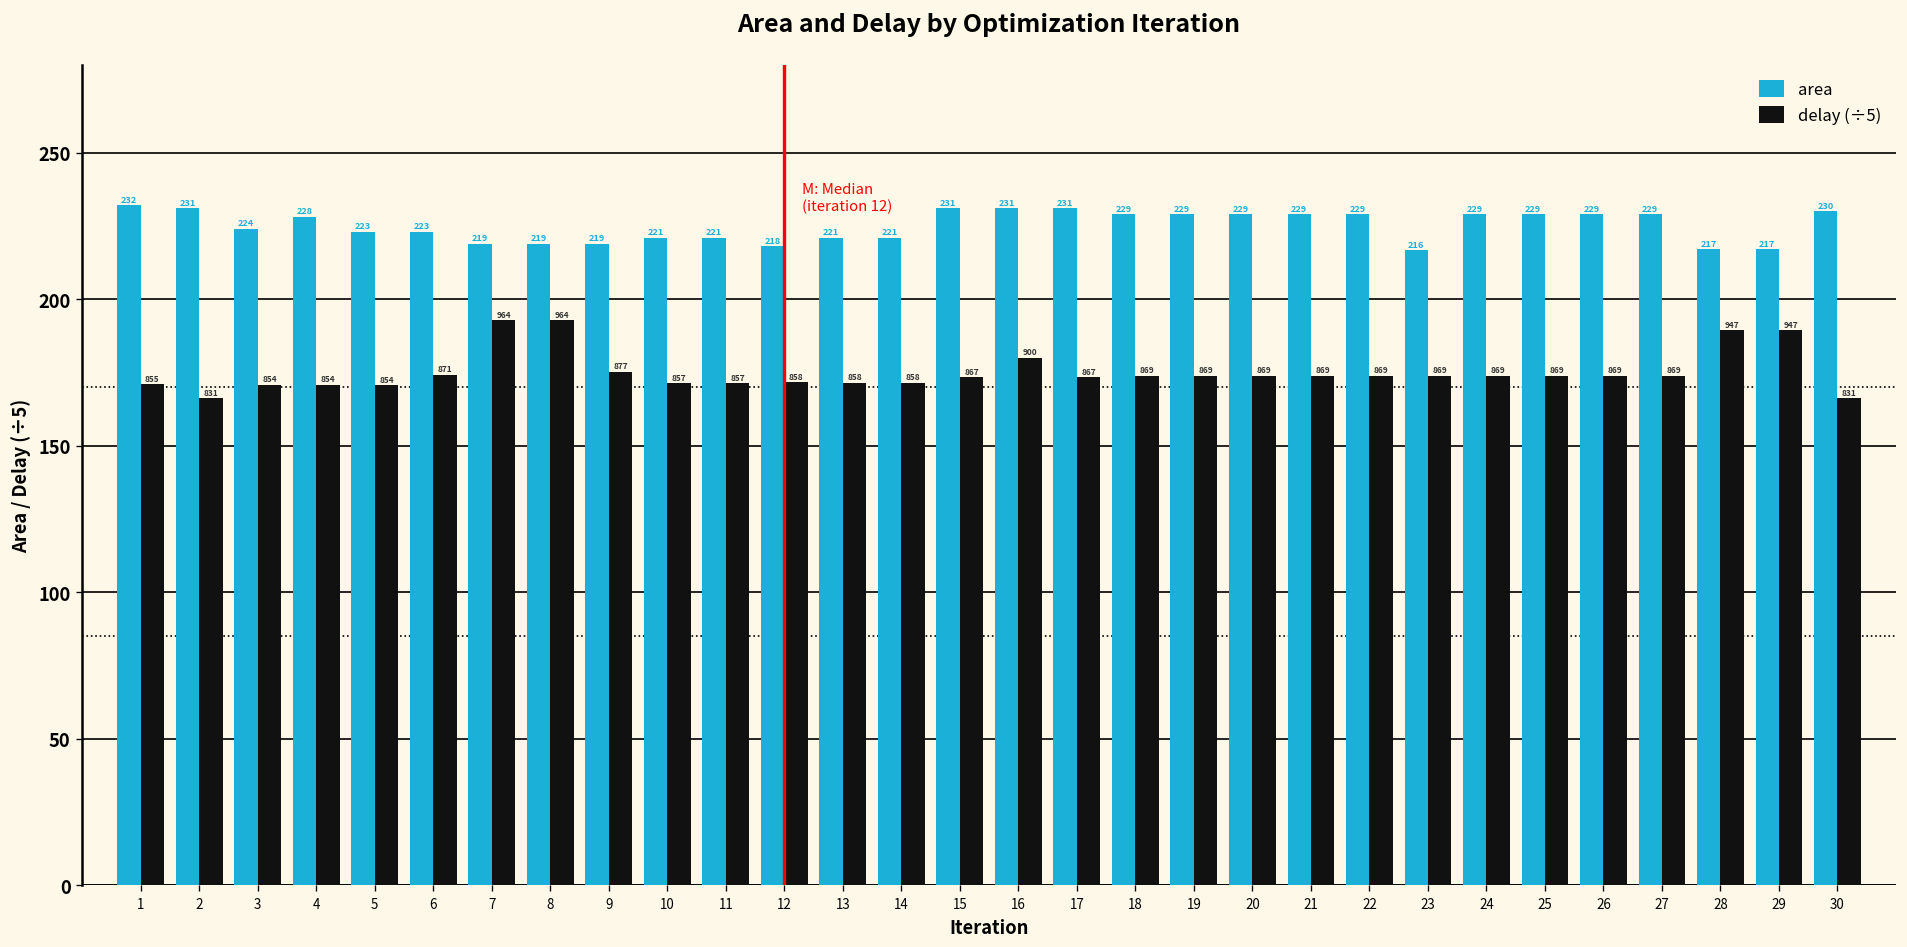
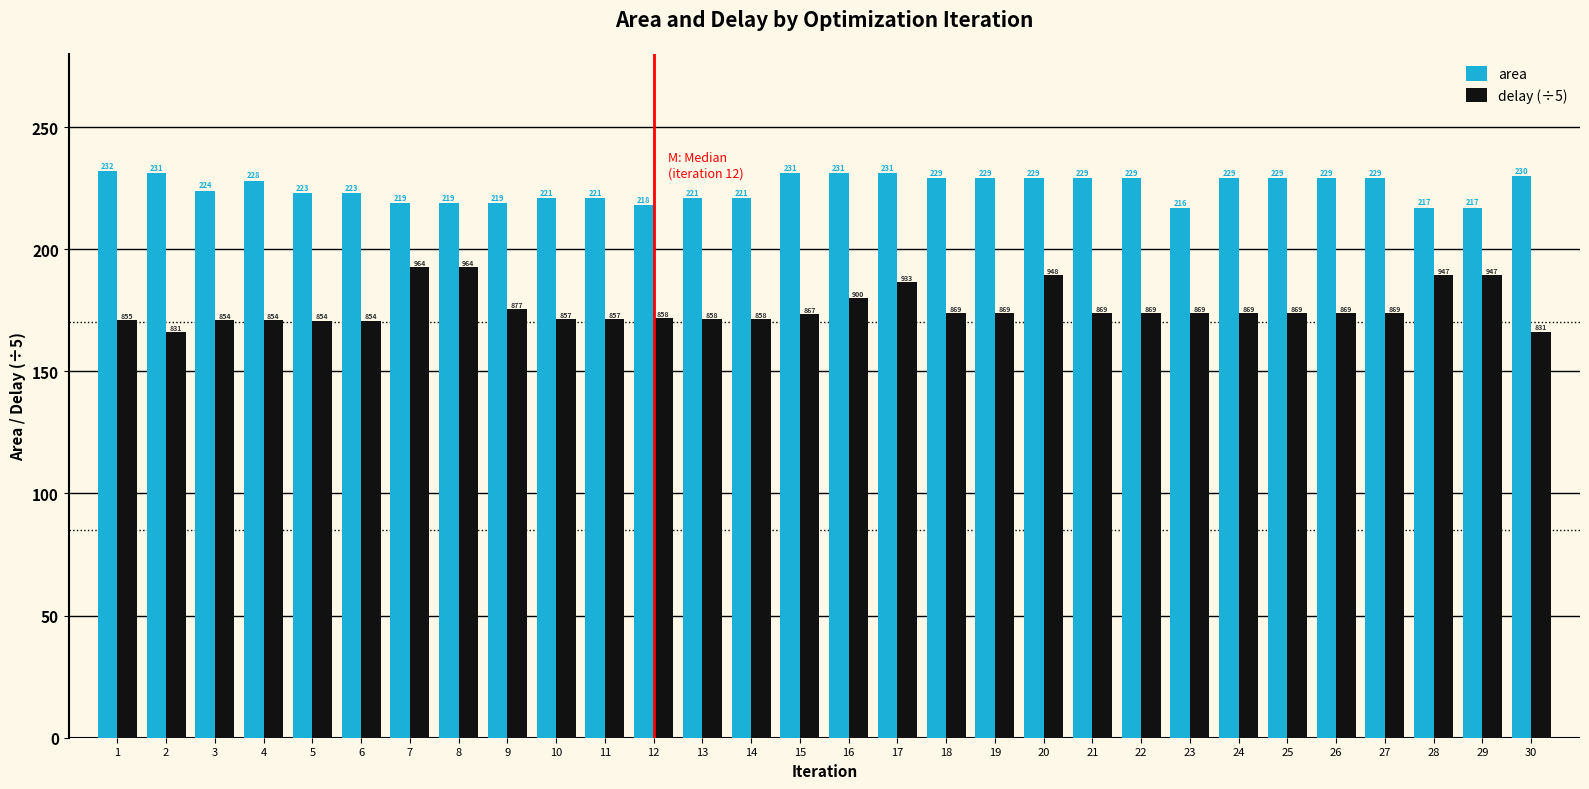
delay (÷5), 6: 871 -> 854
delay (÷5), 17: 867 -> 933
delay (÷5), 20: 869 -> 948
